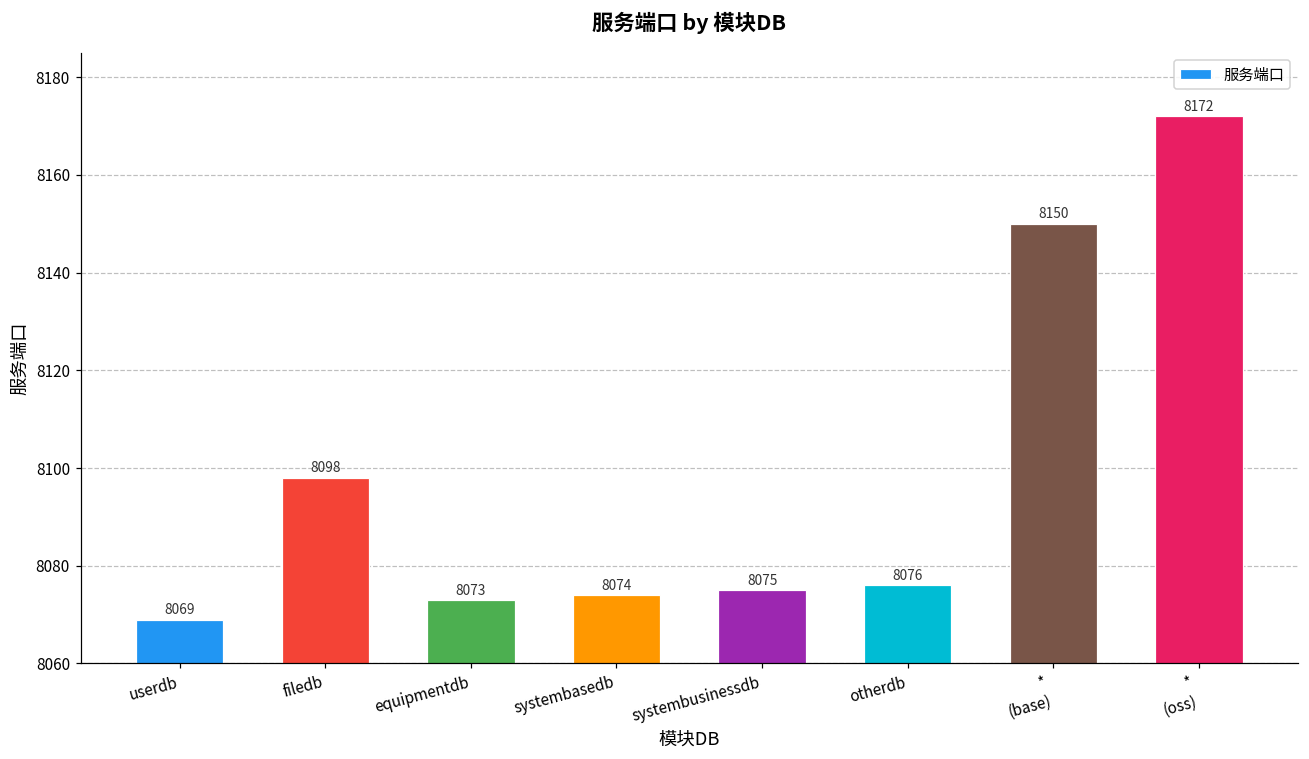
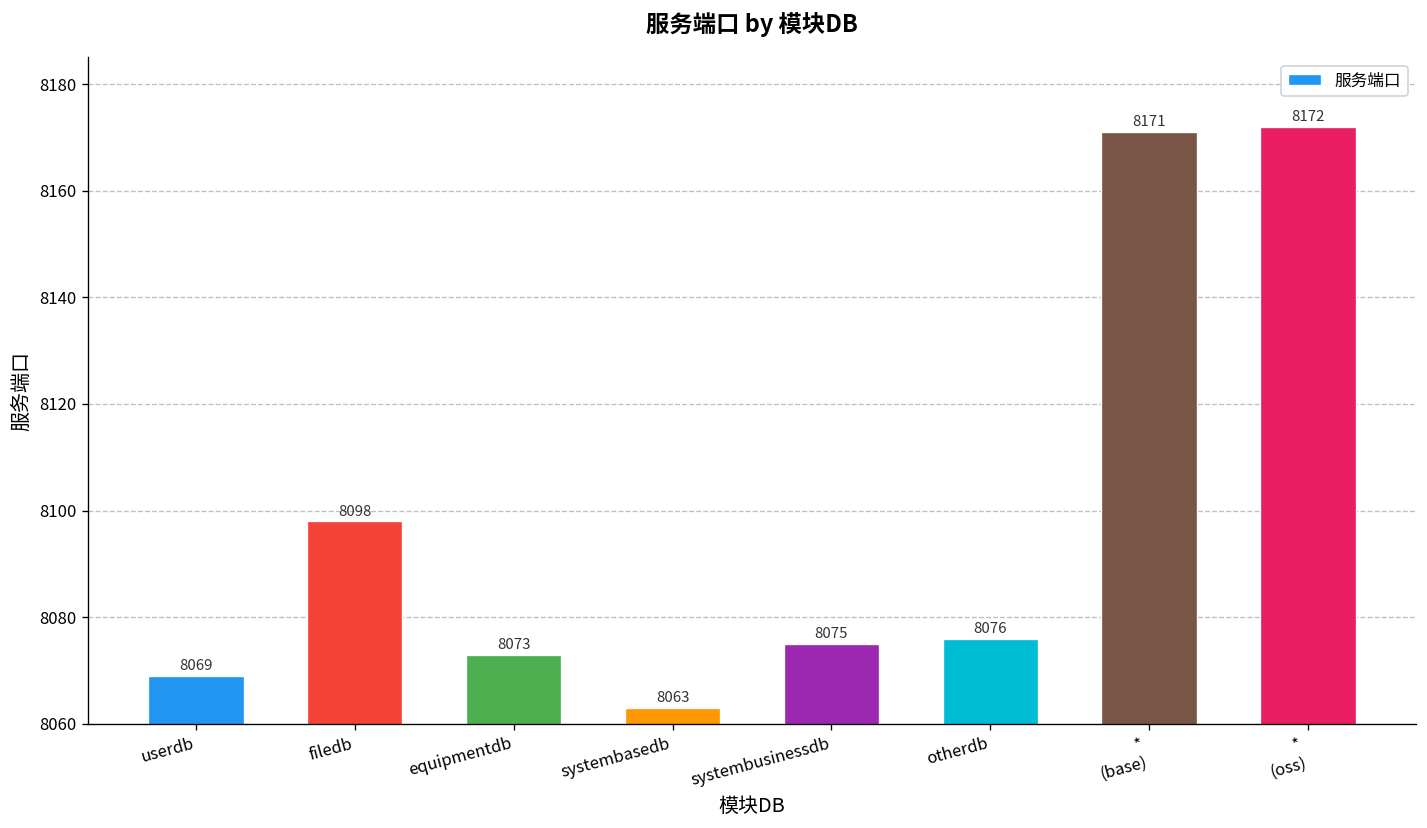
systembasedb: 8074 -> 8063
* (base): 8150 -> 8171
